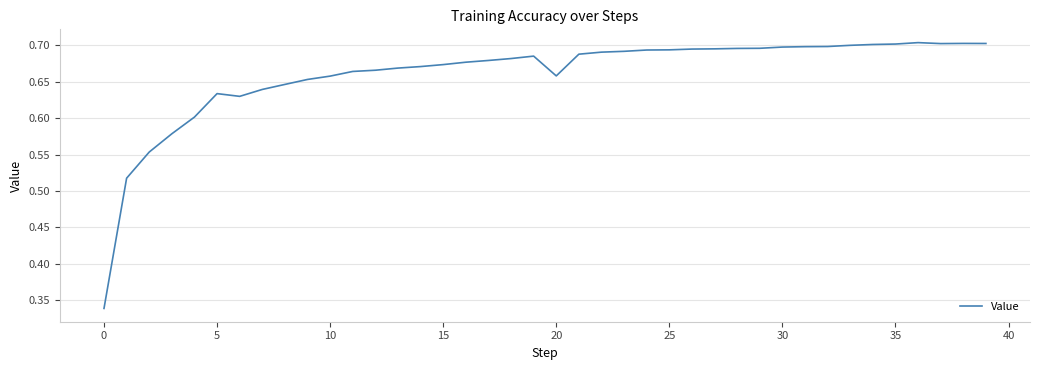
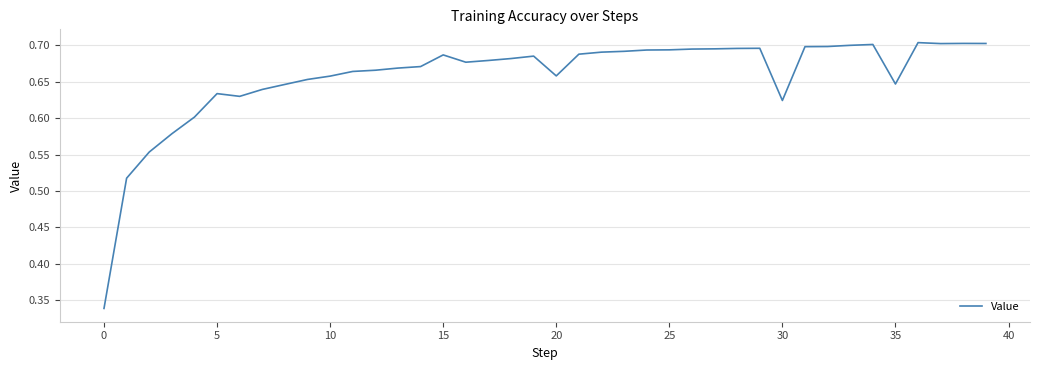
15: 0.67 -> 0.69
30: 0.70 -> 0.62
35: 0.70 -> 0.65
